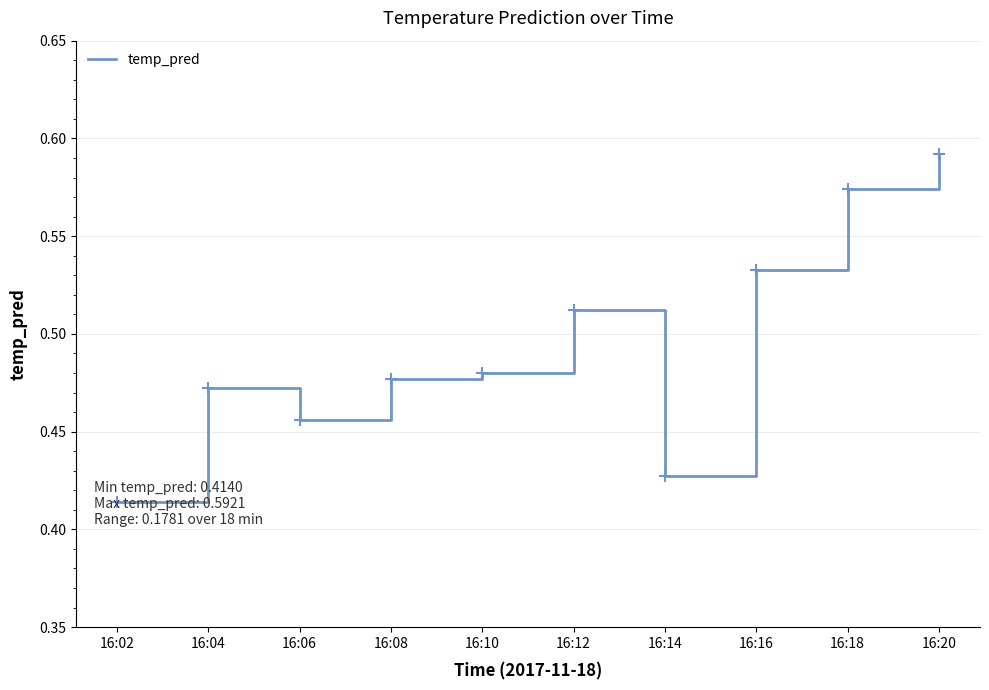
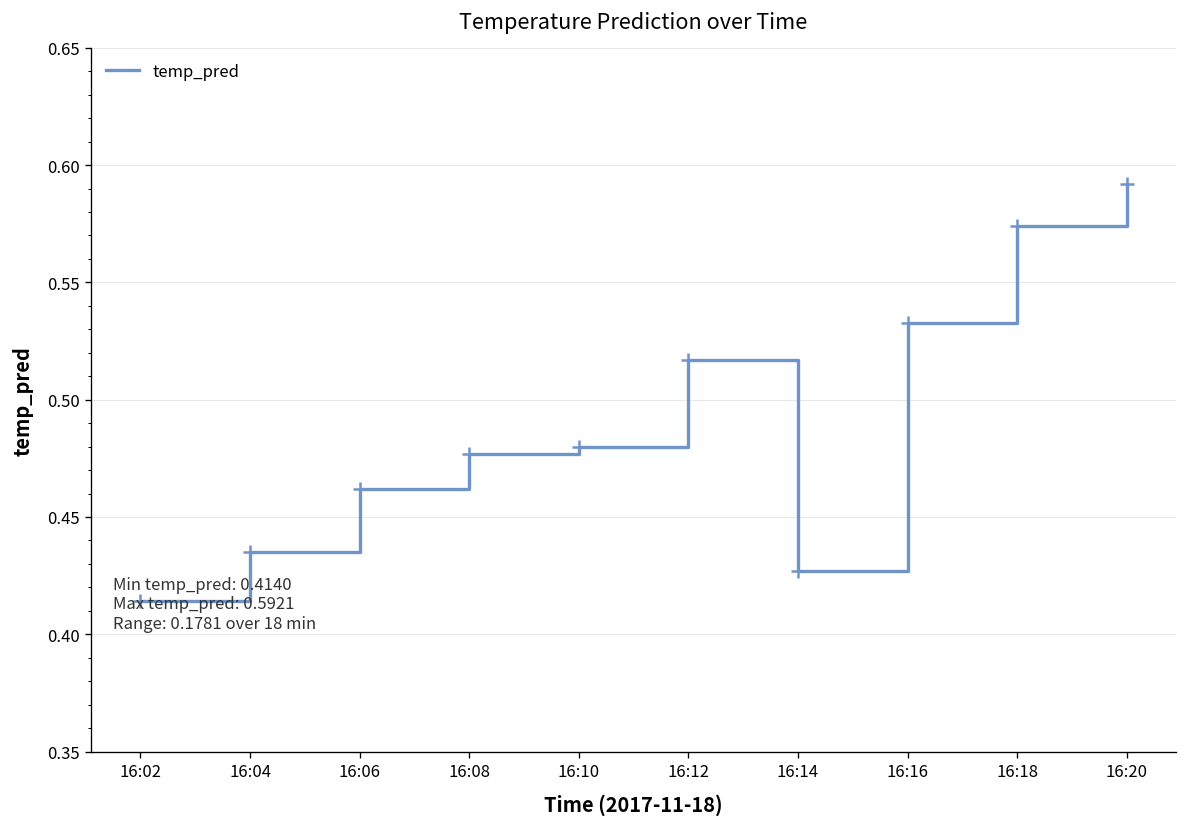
16:04: 0.472 -> 0.435
16:06: 0.456 -> 0.462
16:12: 0.512 -> 0.517
